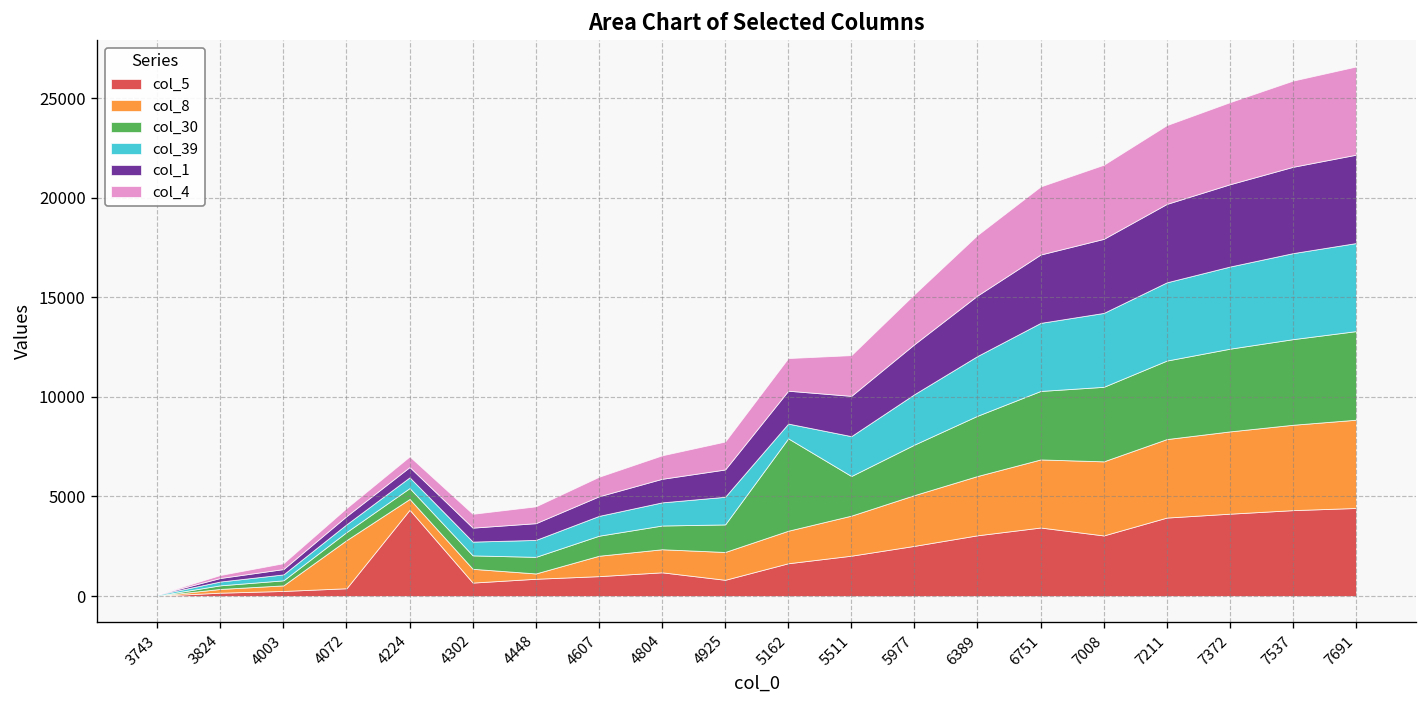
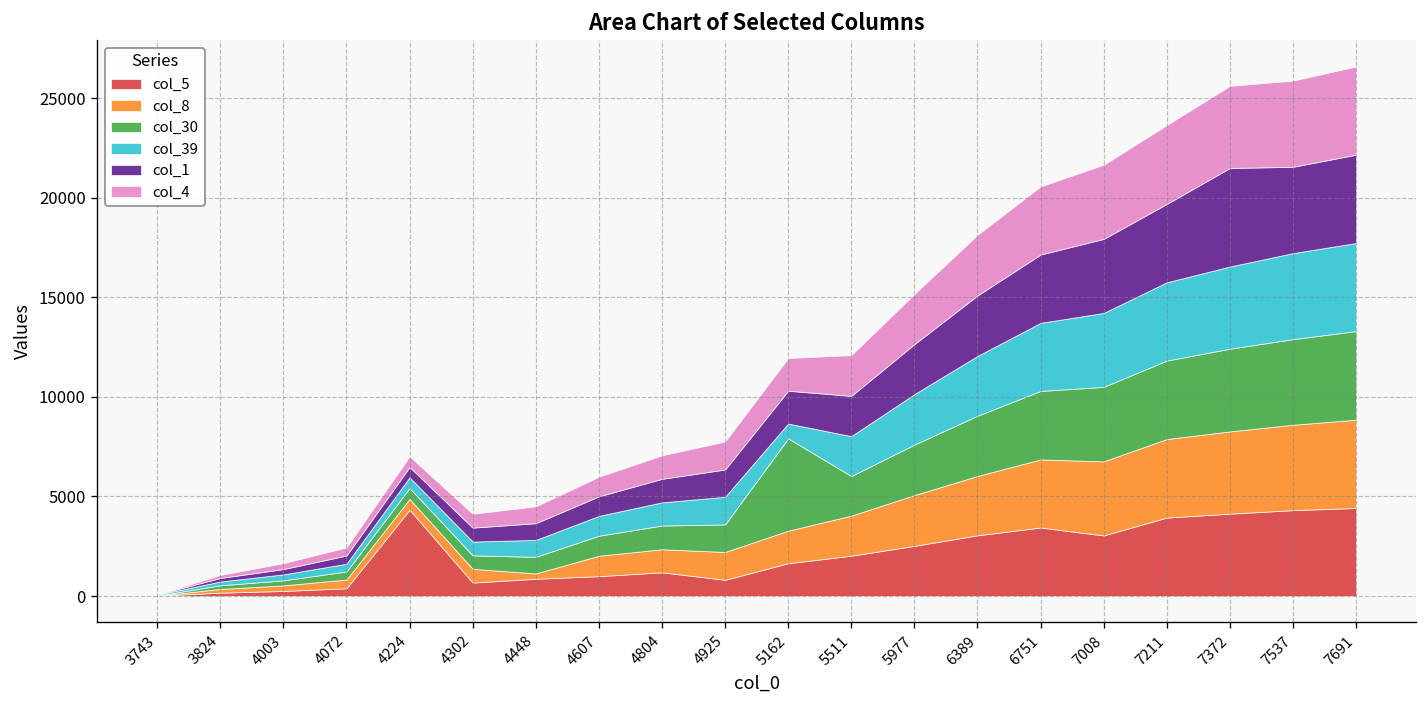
col_8, 4072: 2400 -> 400
col_1, 7372: 4100 -> 5000
